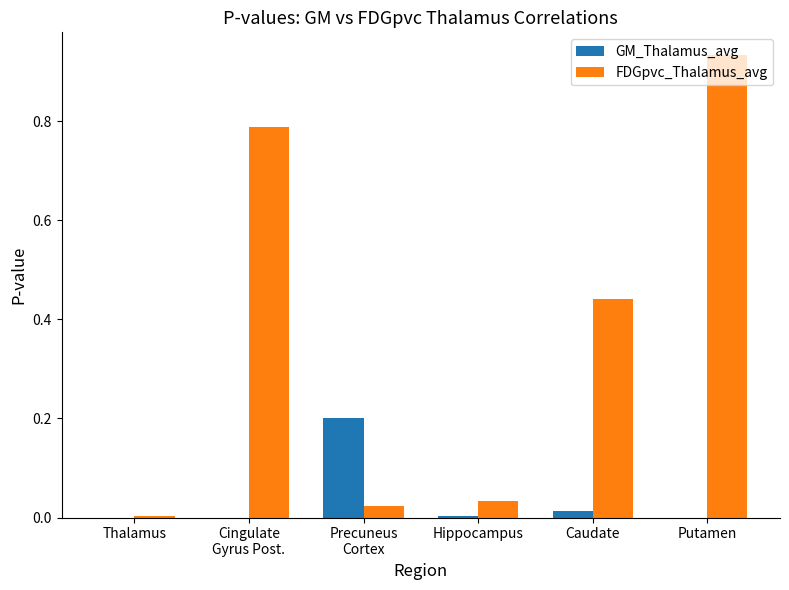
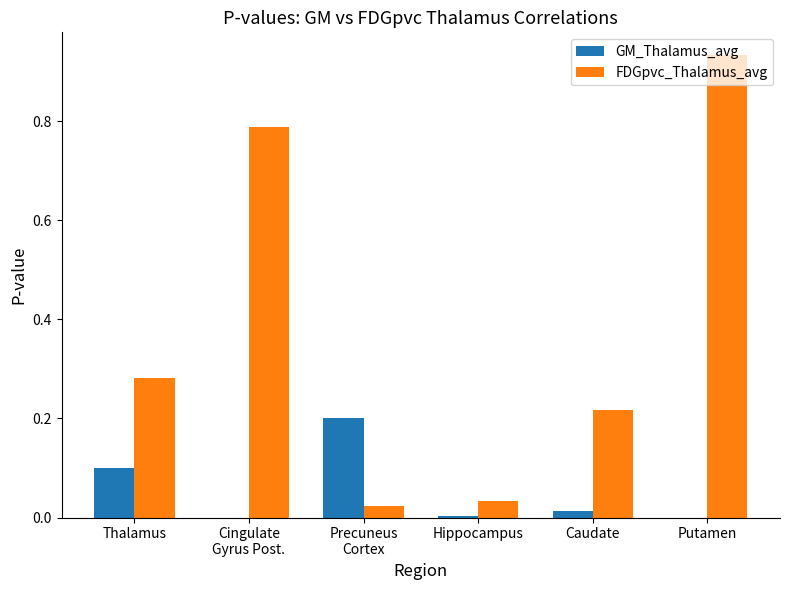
GM_Thalamus_avg, Thalamus: 0.0 -> 0.1
FDGpvc_Thalamus_avg, Thalamus: 0.00 -> 0.28
FDGpvc_Thalamus_avg, Caudate: 0.44 -> 0.22
